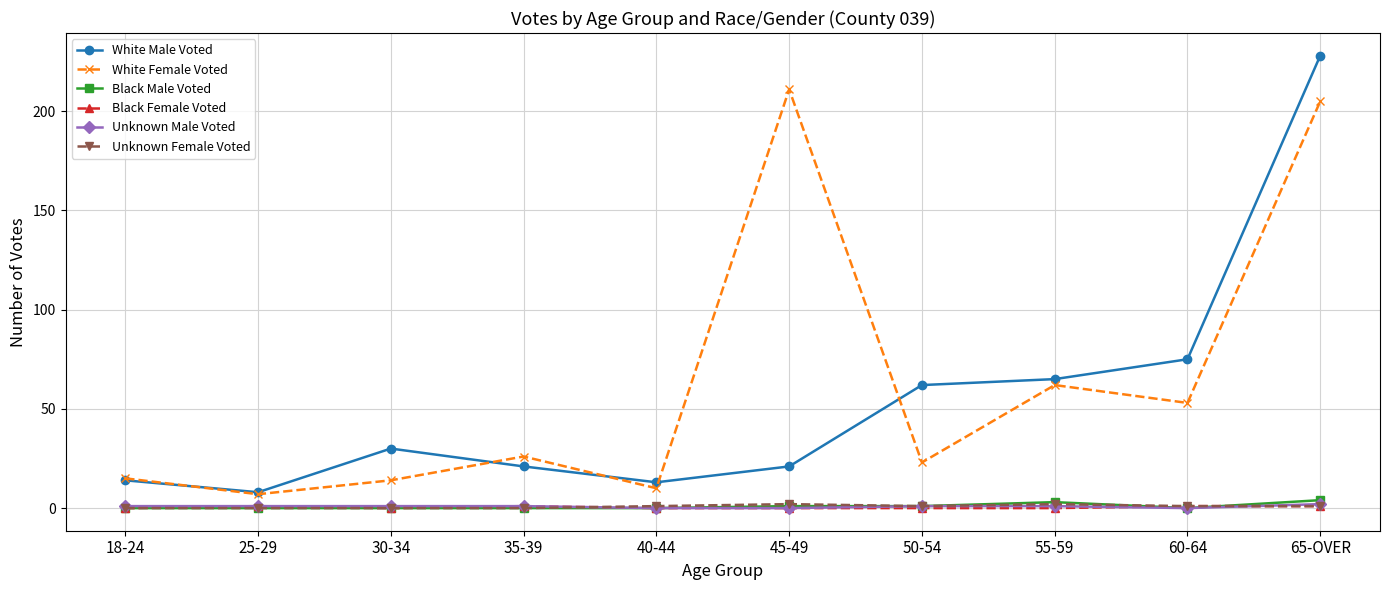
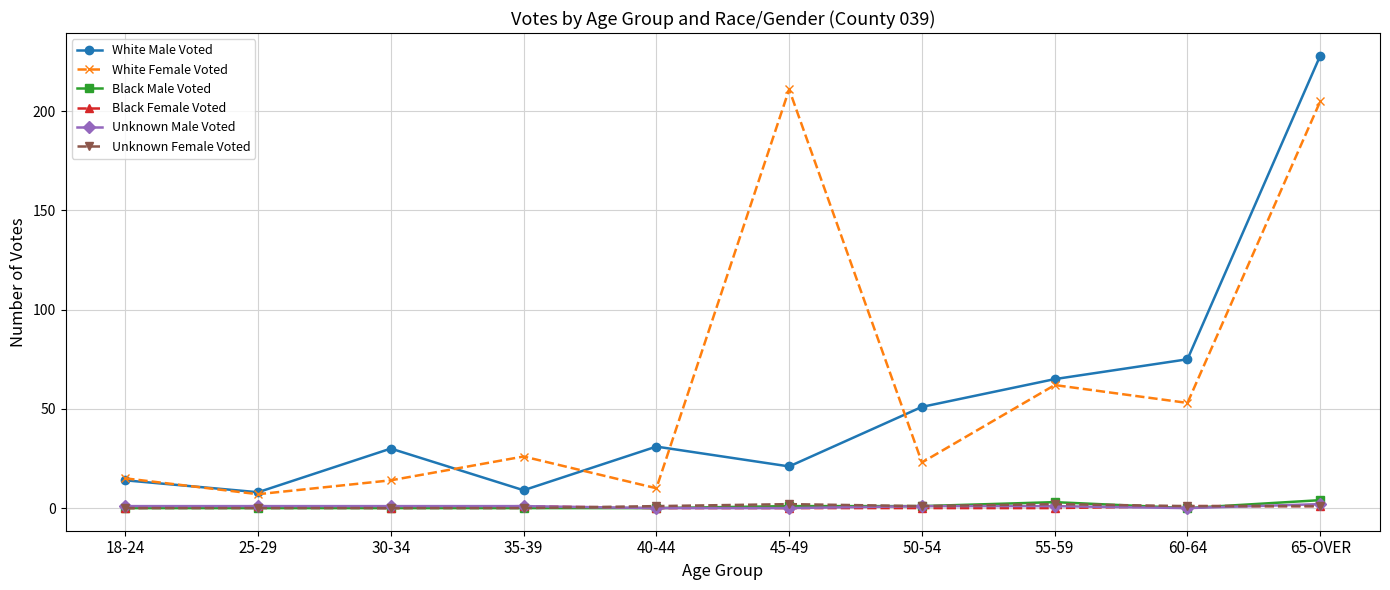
White Male Voted, 35-39: 21 -> 9
White Male Voted, 40-44: 13 -> 31
White Male Voted, 50-54: 62 -> 51
